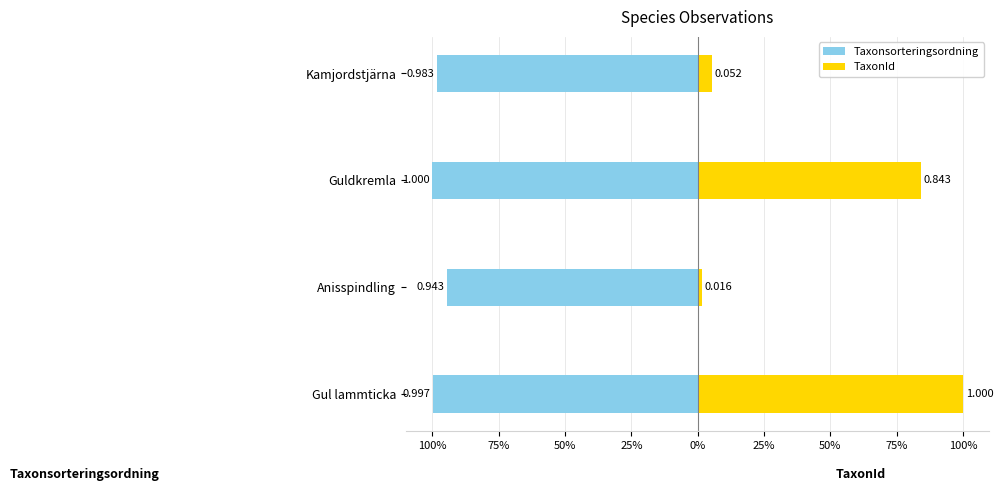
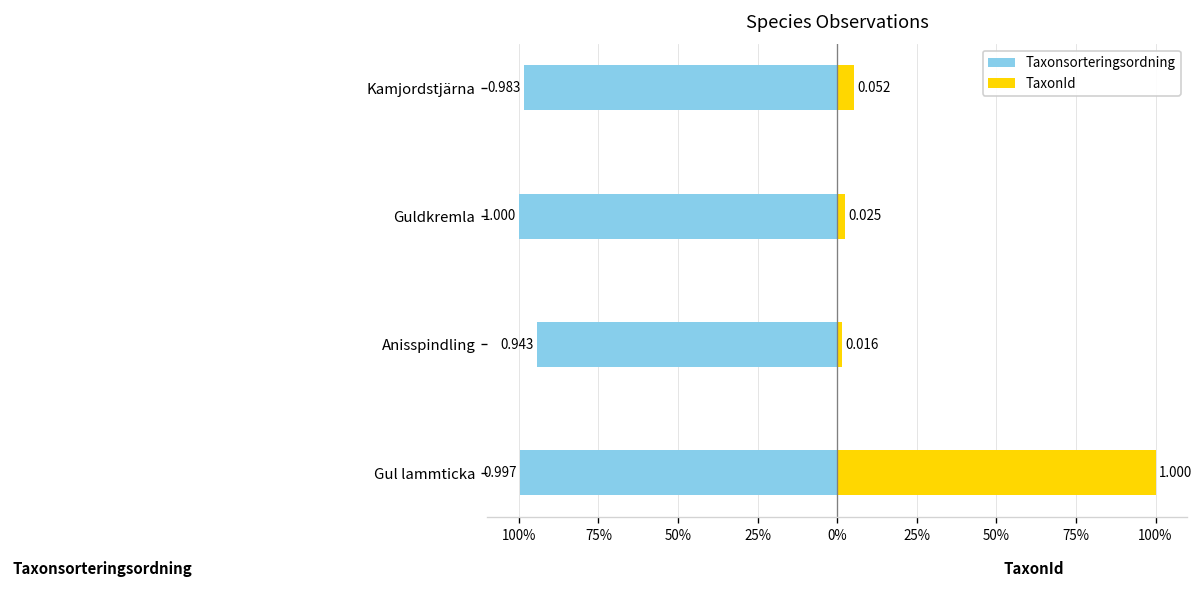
TaxonId, Guldkremla: 0.843 -> 0.025
